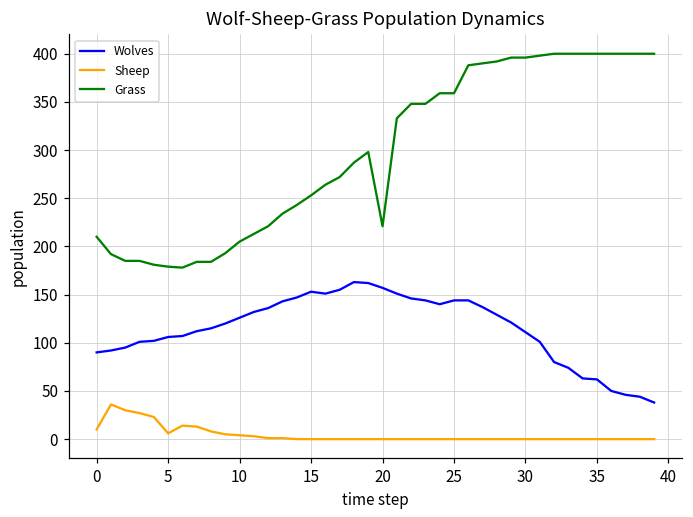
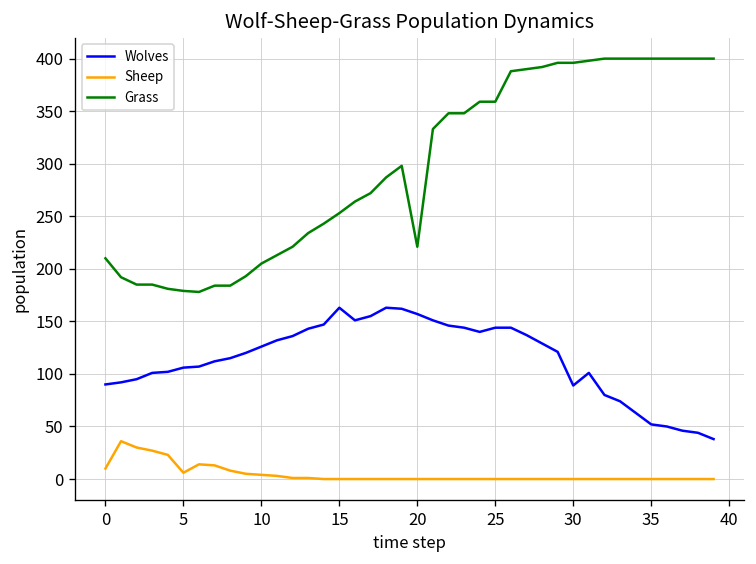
Wolves, 15: 150 -> 160
Wolves, 30: 110 -> 90
Wolves, 35: 60 -> 50
